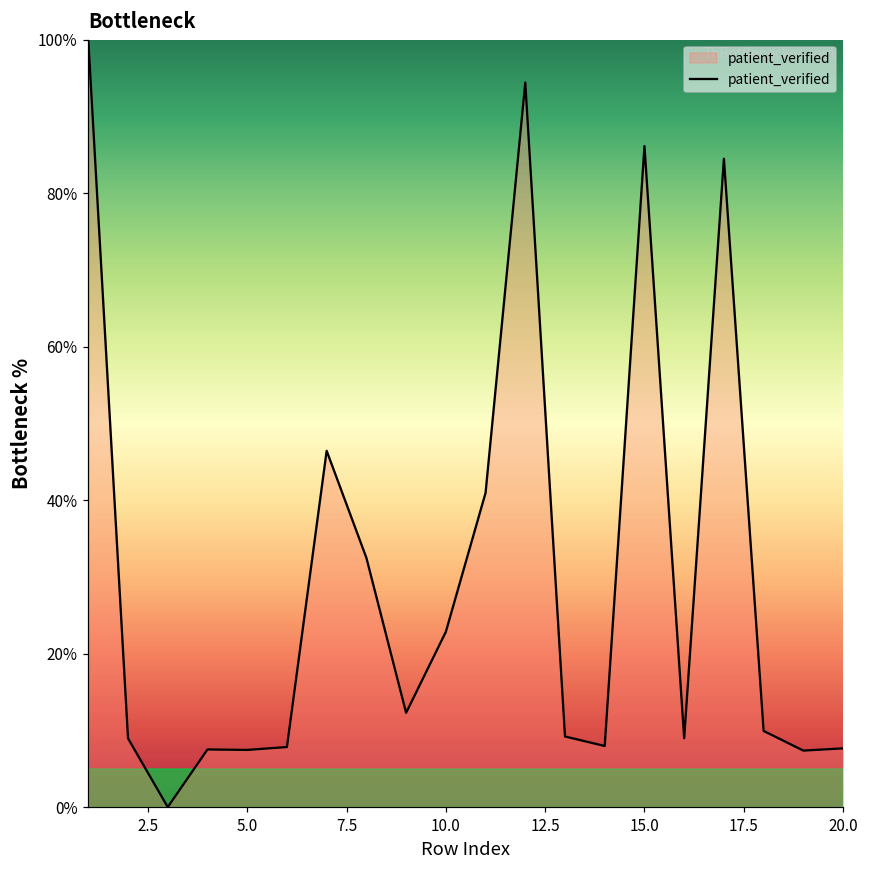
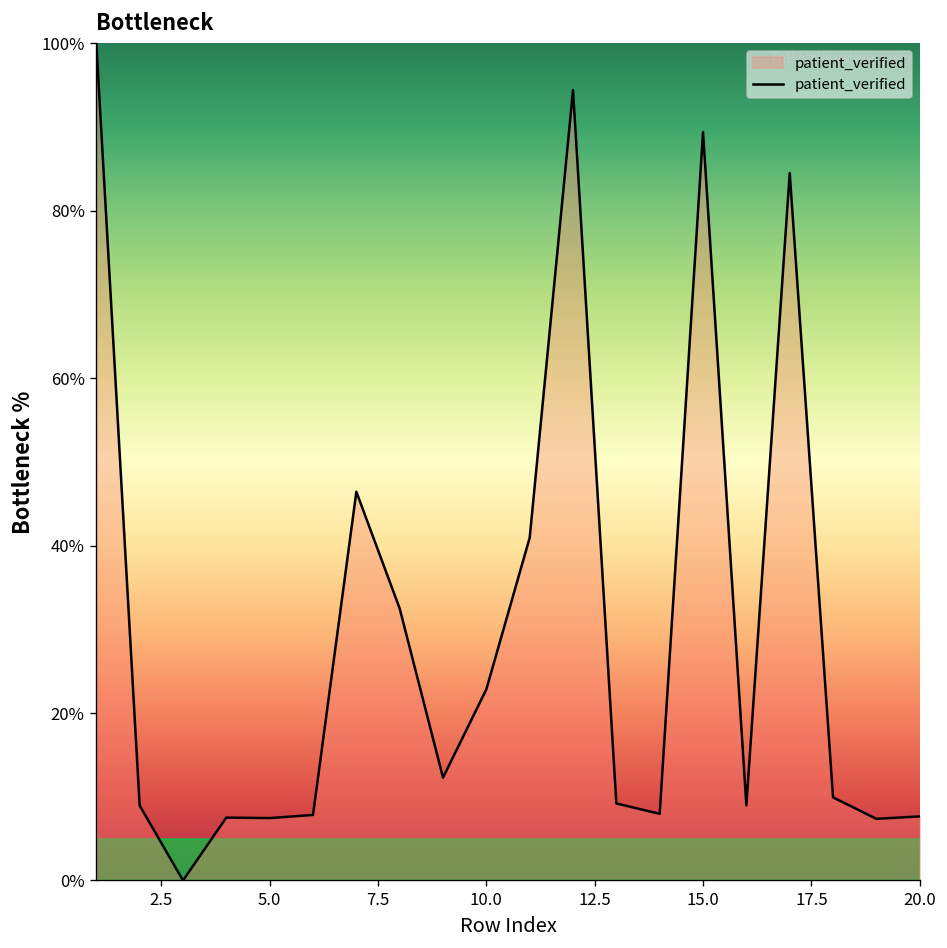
15.0: 86% -> 89%
